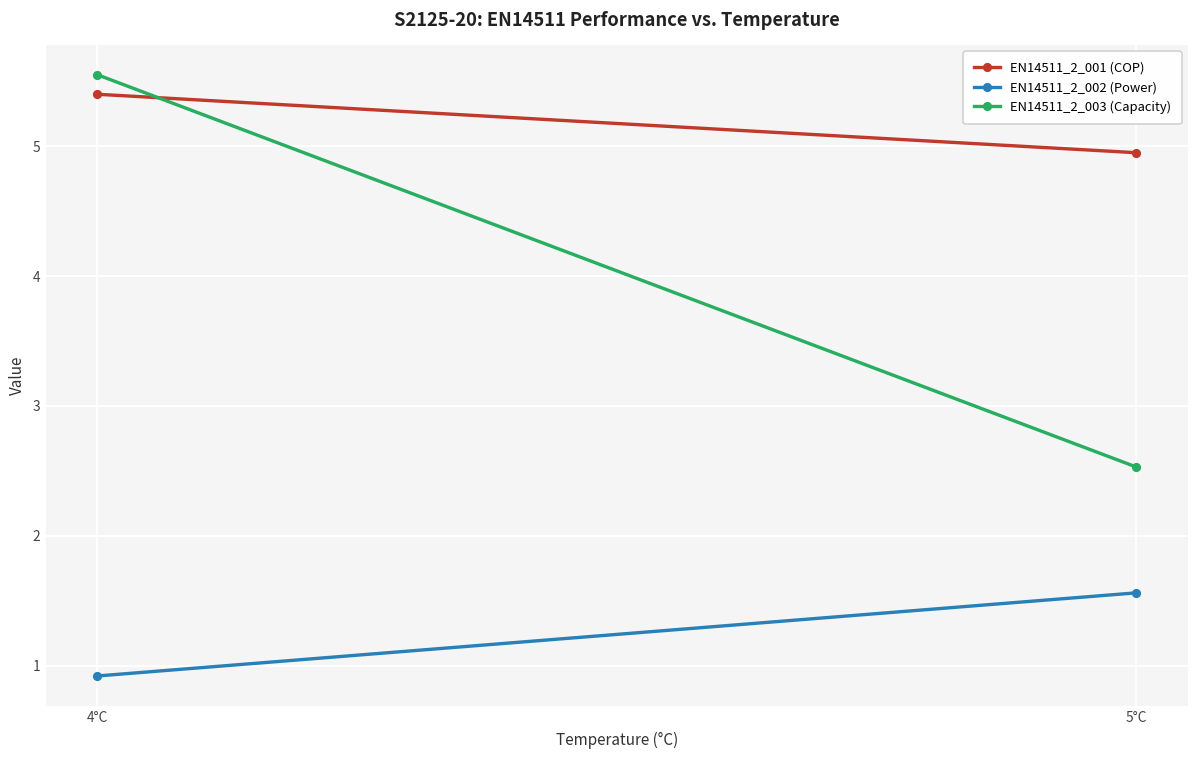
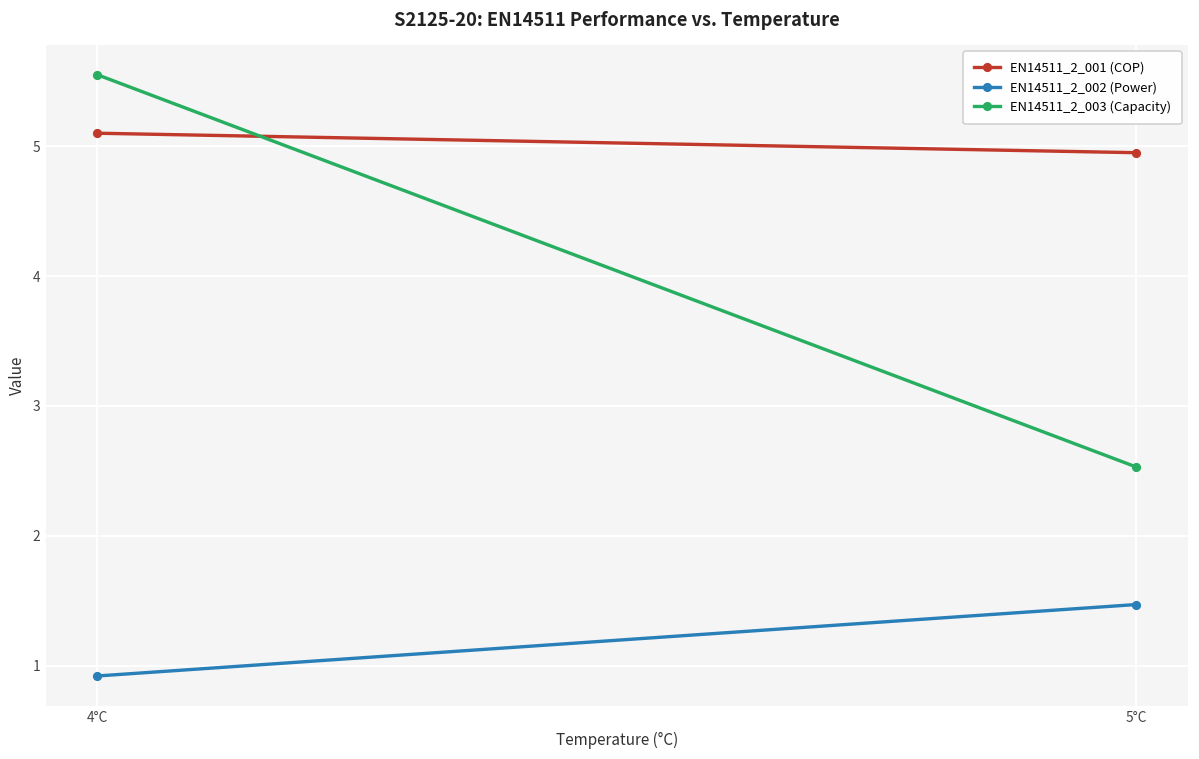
EN14511_2_001 (COP), 4°C: 5.4 -> 5.1
EN14511_2_002 (Power), 5°C: 1.56 -> 1.47
